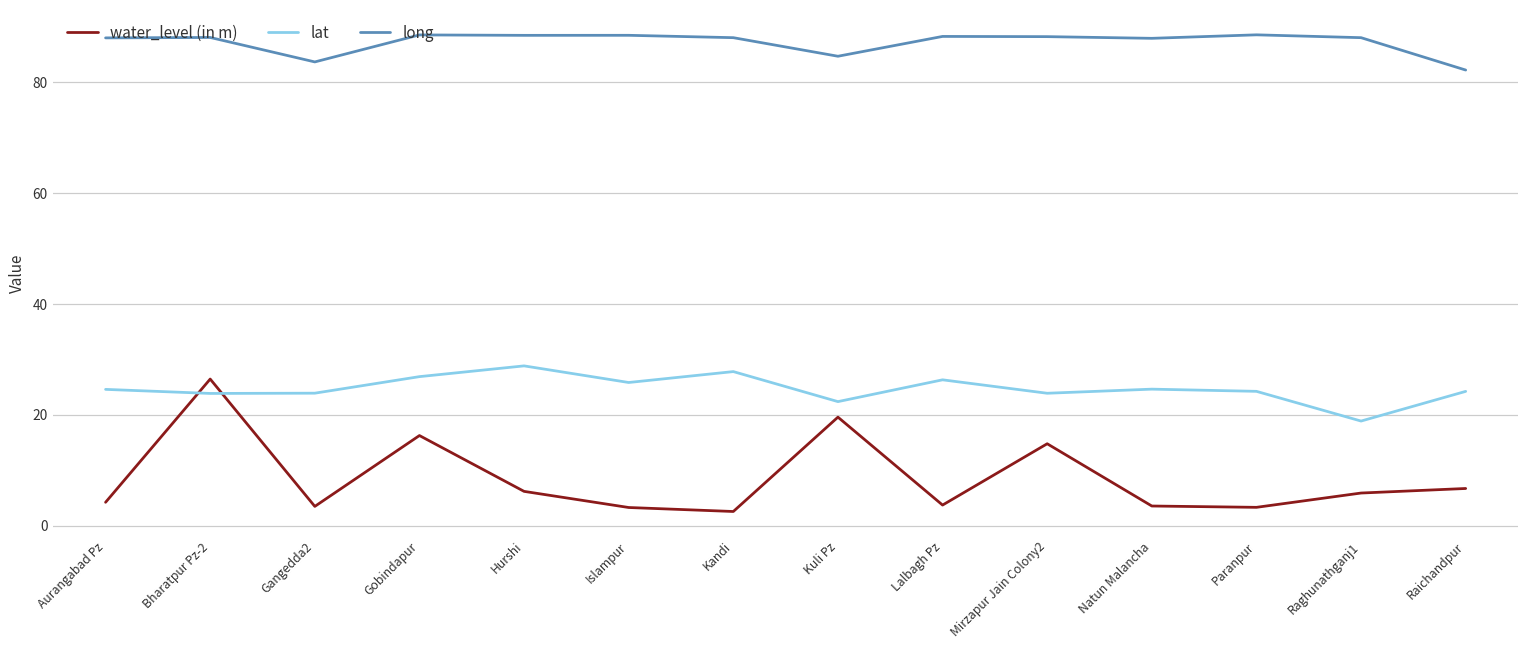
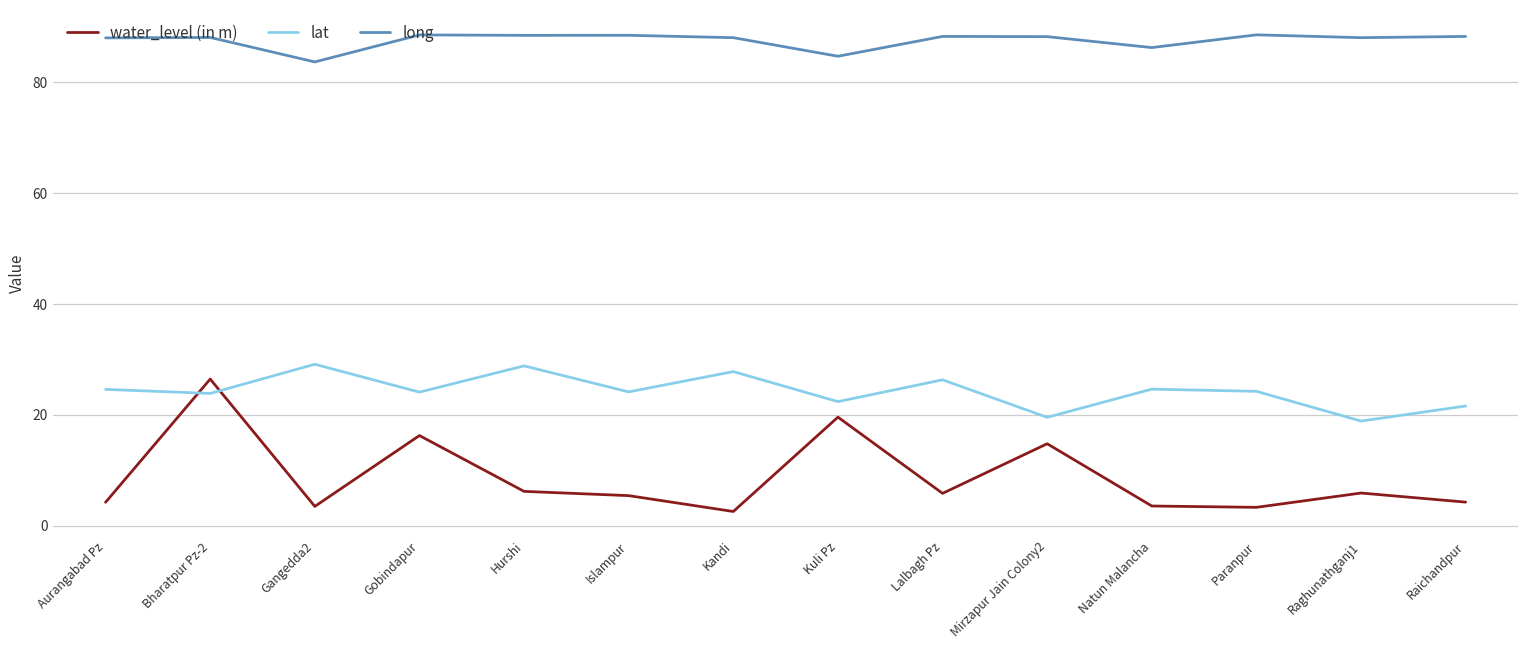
lat, Gangedda2: 24 -> 29
lat, Gobindapur: 27 -> 24
water_level (in m), Islampur: 3 -> 5
lat, Islampur: 26 -> 24
water_level (in m), Lalbagh Pz: 4 -> 6
lat, Mirzapur Jain Colony2: 24 -> 20
long, Natun Malancha: 88 -> 86
water_level (in m), Raichandpur: 7 -> 4
lat, Raichandpur: 24 -> 22
long, Raichandpur: 82 -> 88
